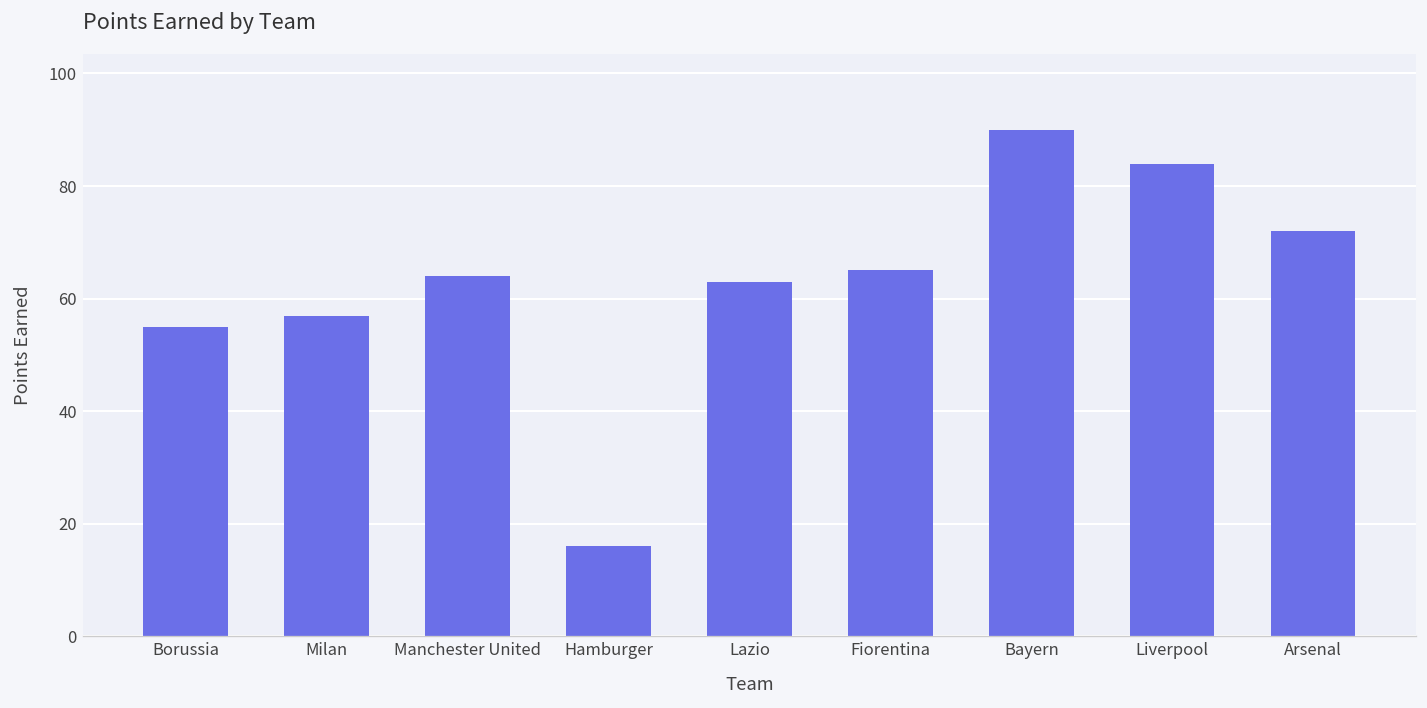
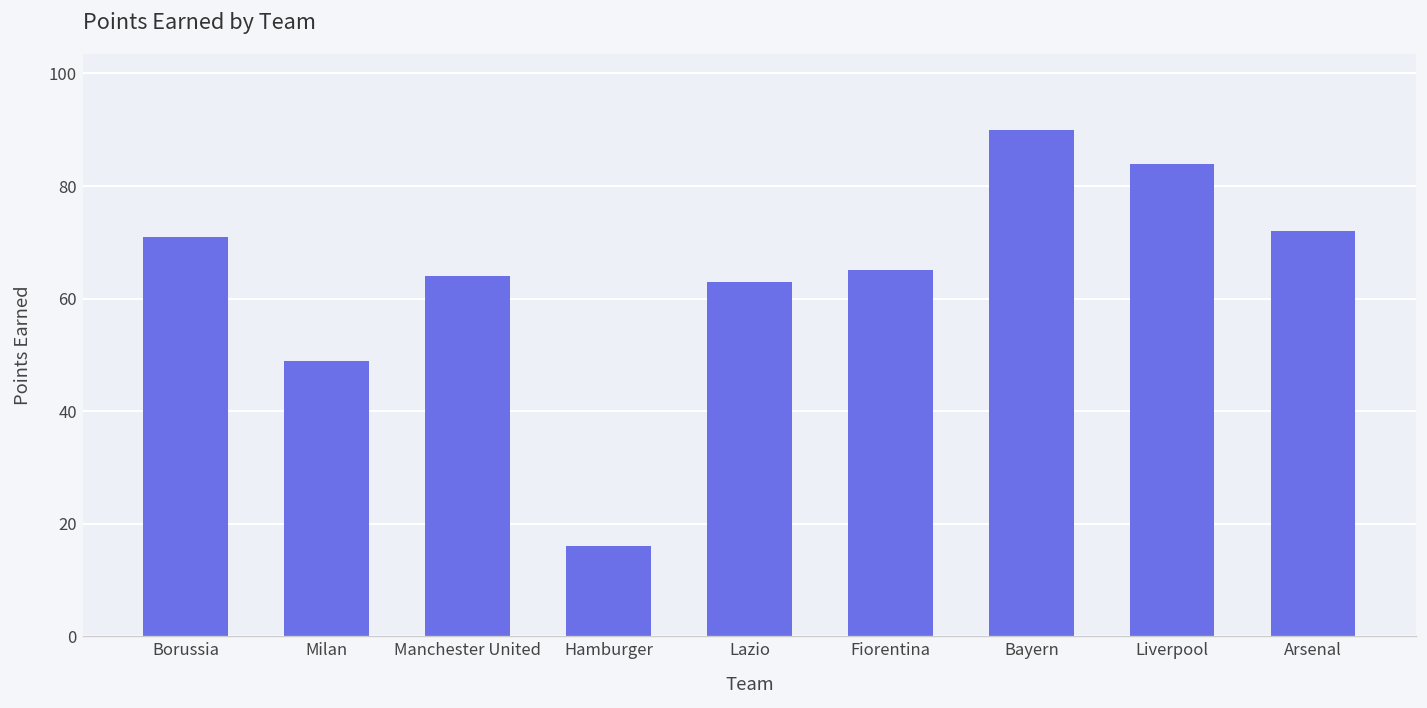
Borussia: 55 -> 71
Milan: 57 -> 49
